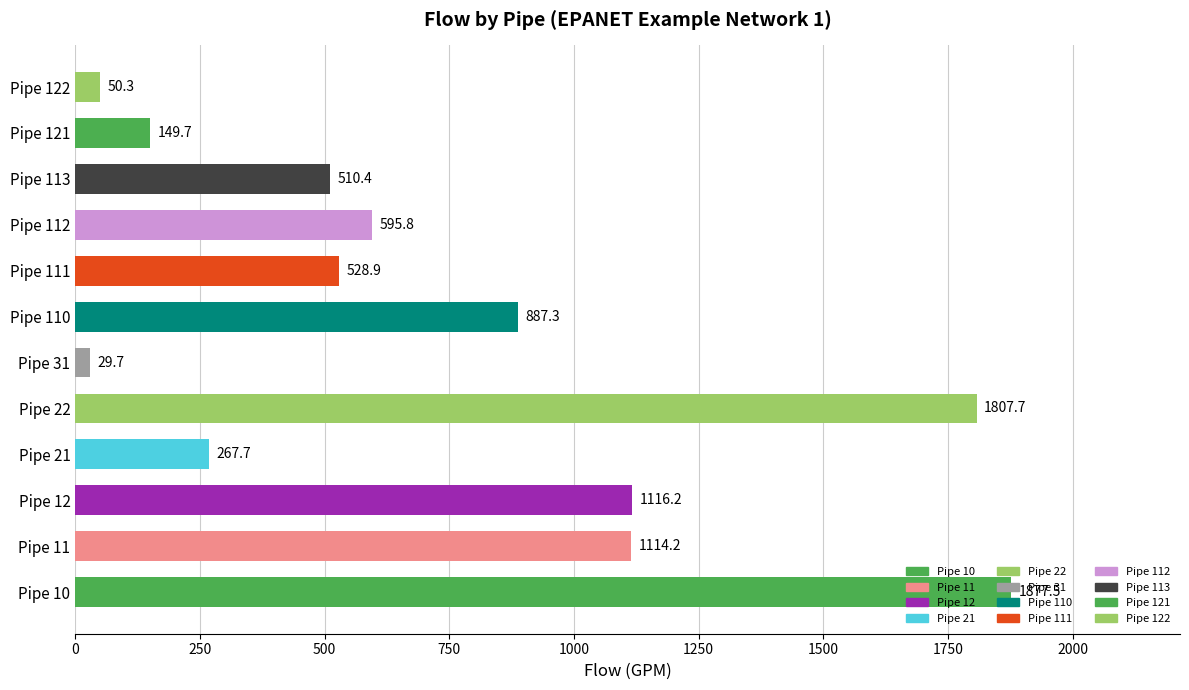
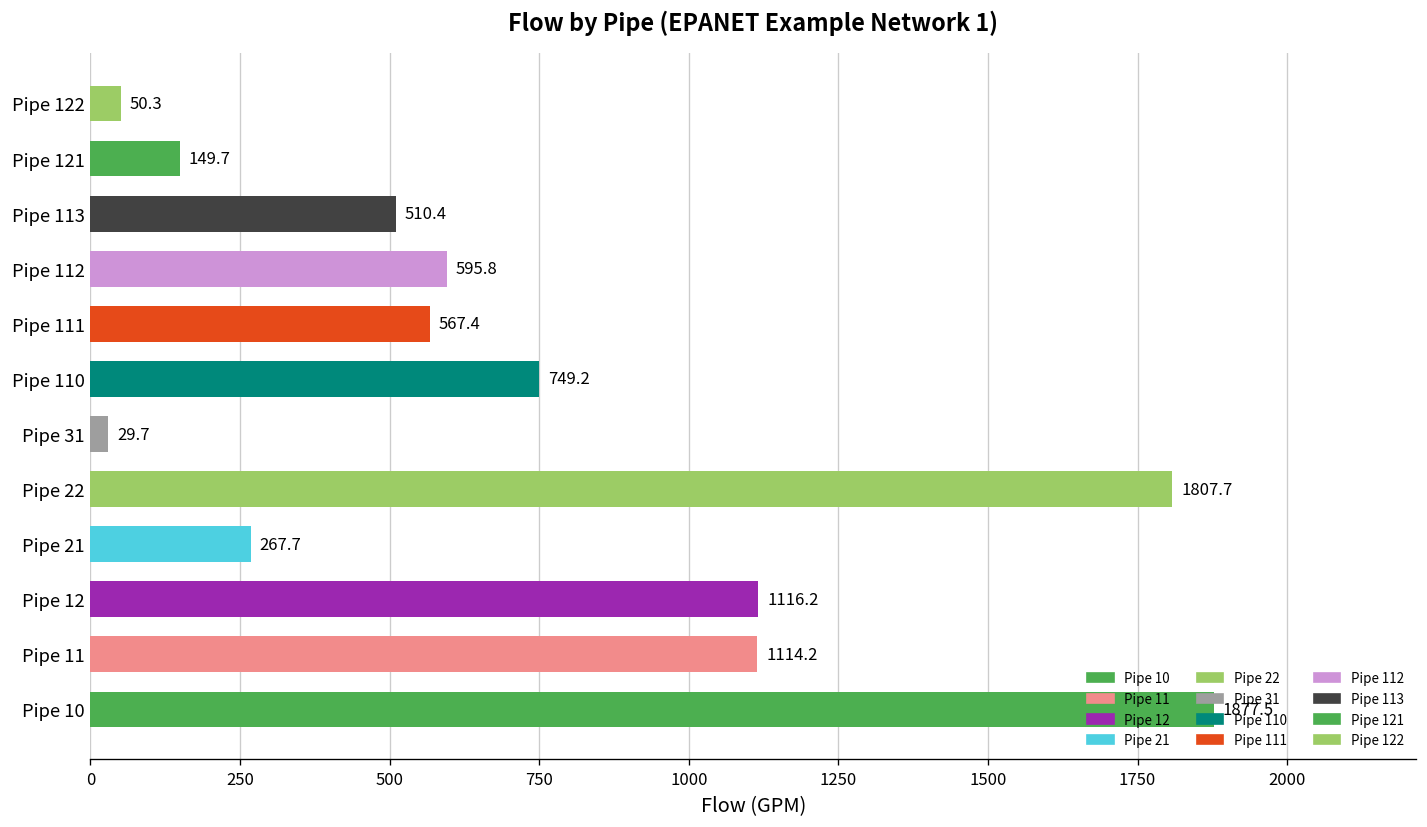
Pipe 111: 528.9 -> 567.4
Pipe 110: 887.3 -> 749.2
